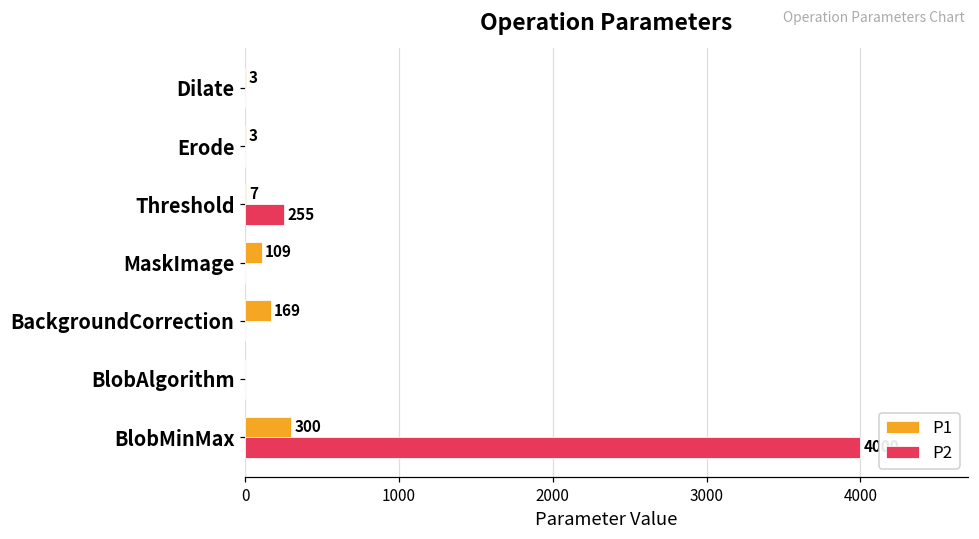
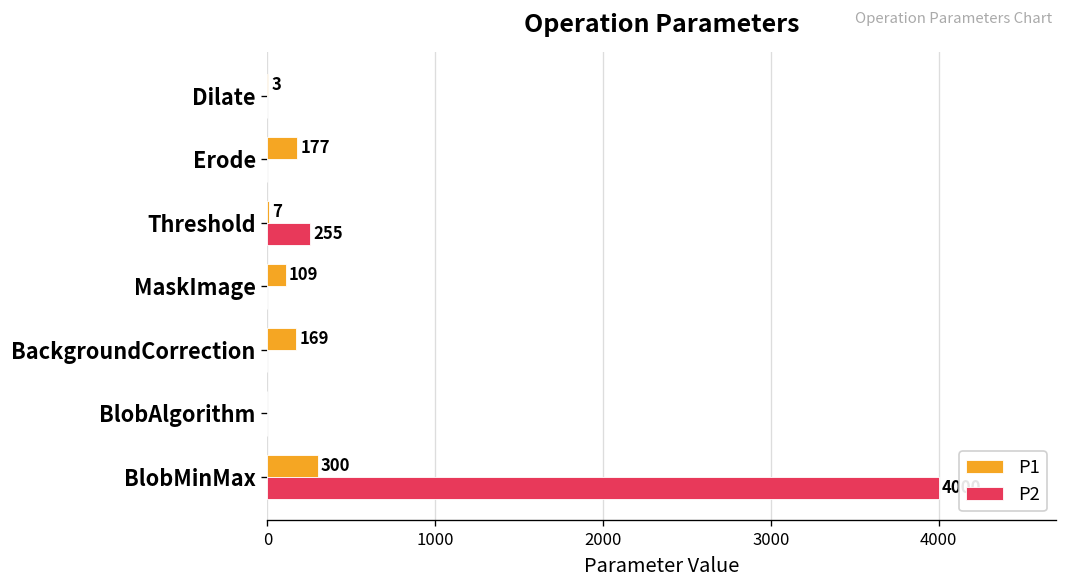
P1, Erode: 3 -> 177
